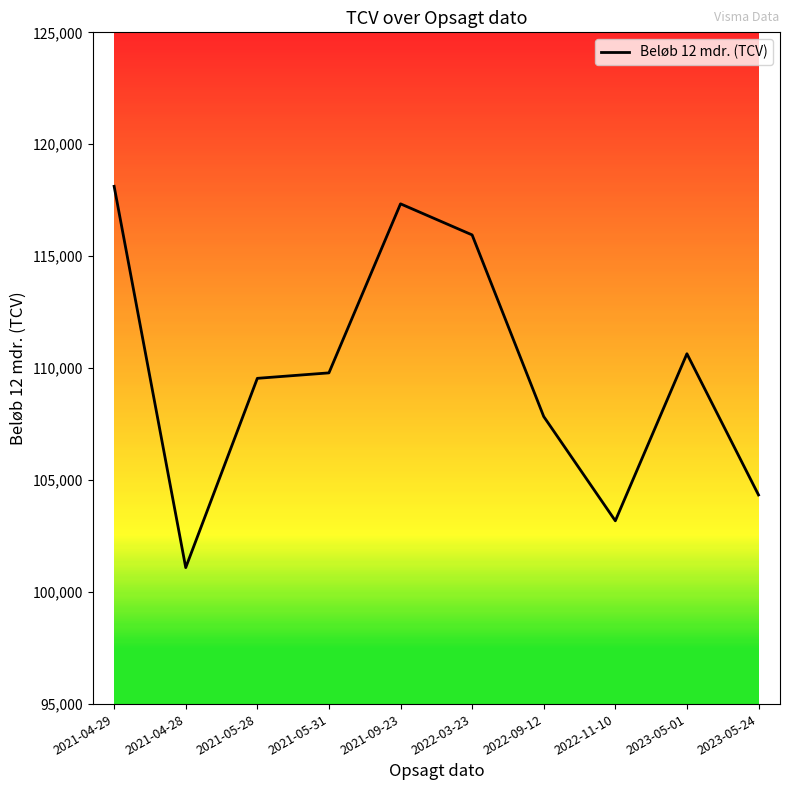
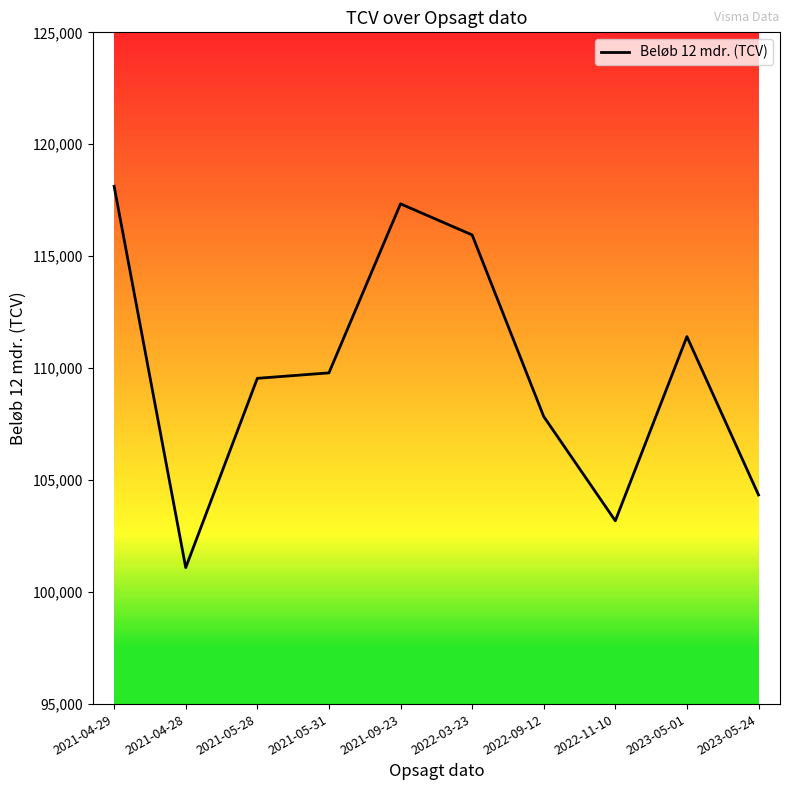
2023-05-01: 110,600 -> 111,400
